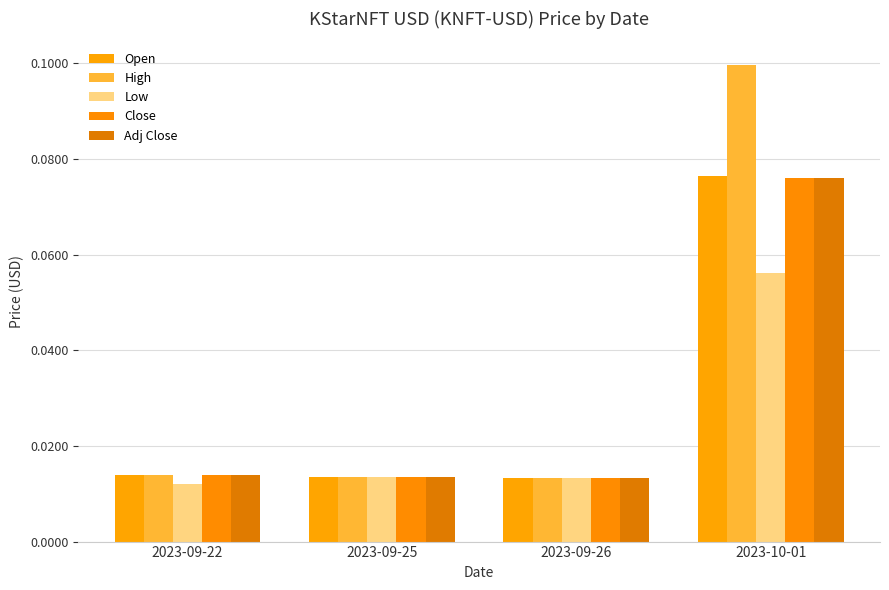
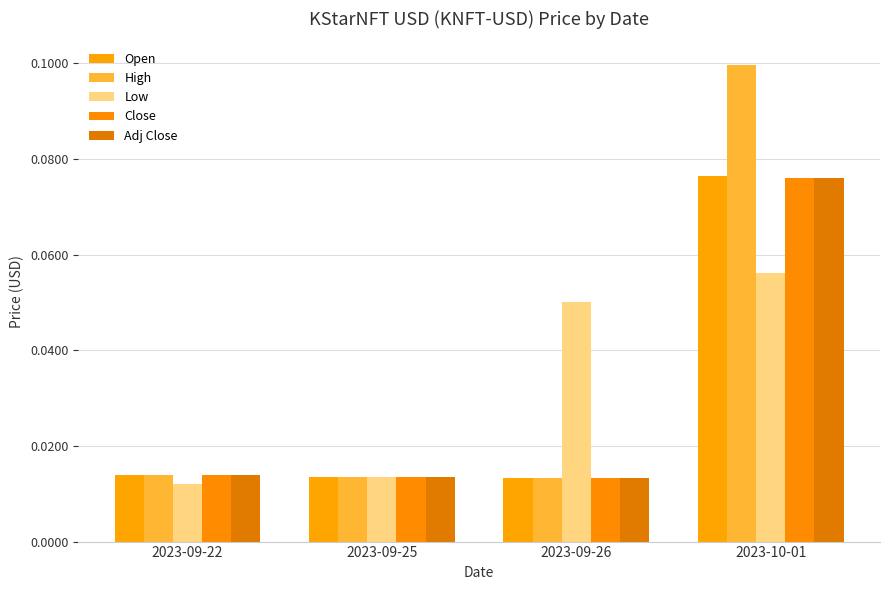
Low, 2023-09-26: 0.013 -> 0.050
